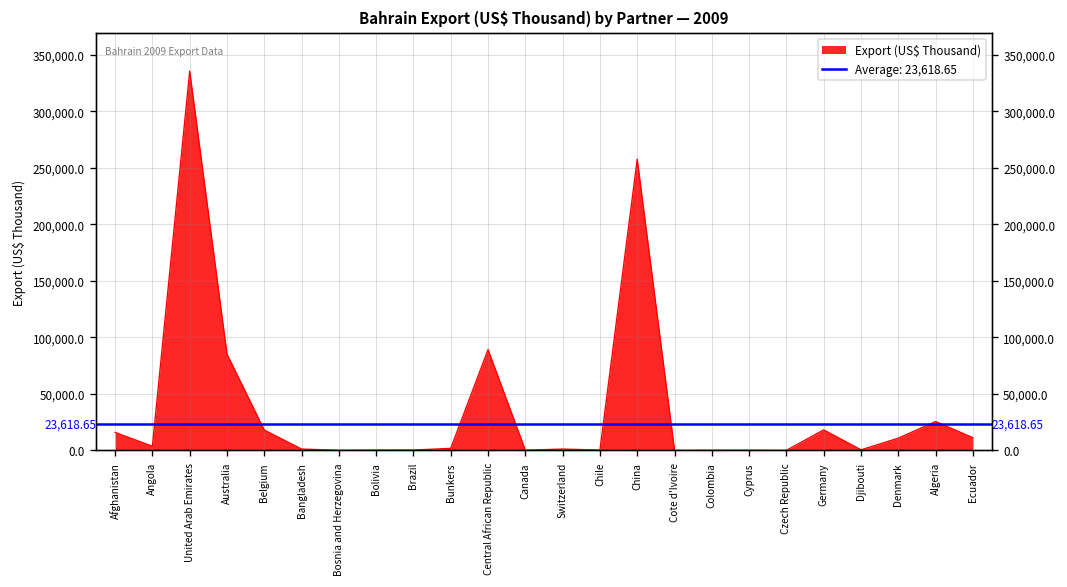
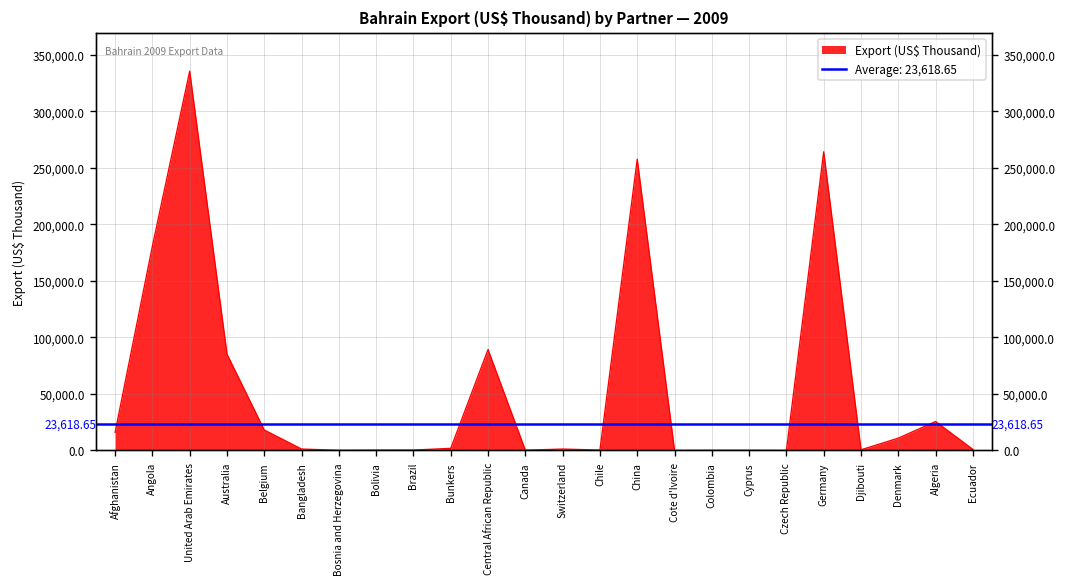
Angola: 0 -> 180,000
Germany: 20,000 -> 260,000
Ecuador: 10,000 -> 0
